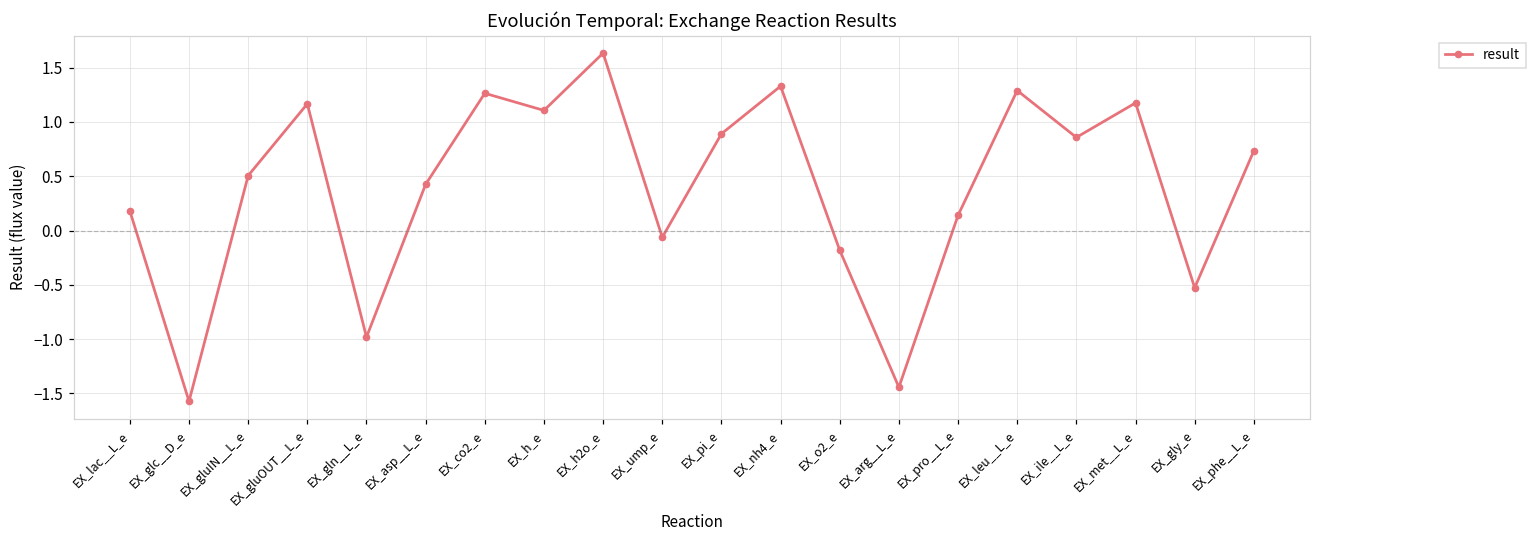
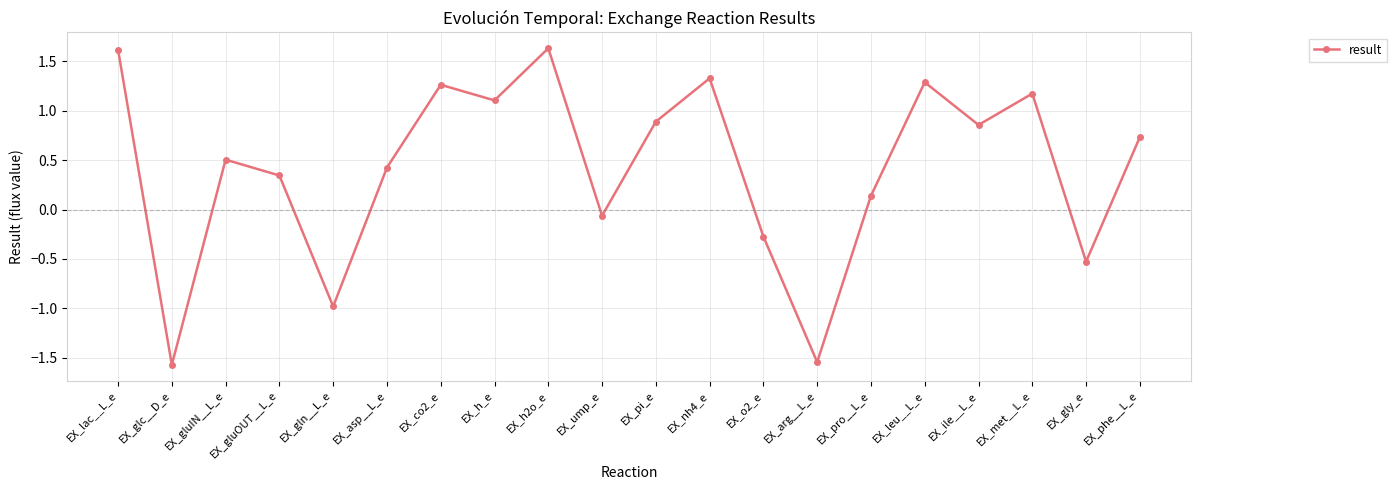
EX_lac__L_e: 0.2 -> 1.6
EX_gluOUT__L_e: 1.2 -> 0.3
EX_o2_e: -0.2 -> -0.3
EX_arg__L_e: -1.4 -> -1.5
